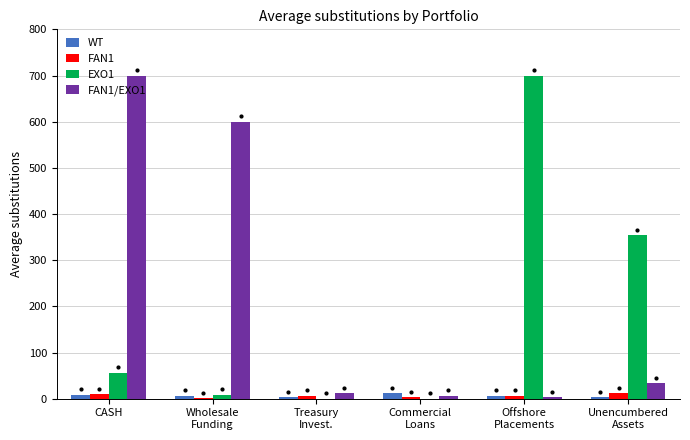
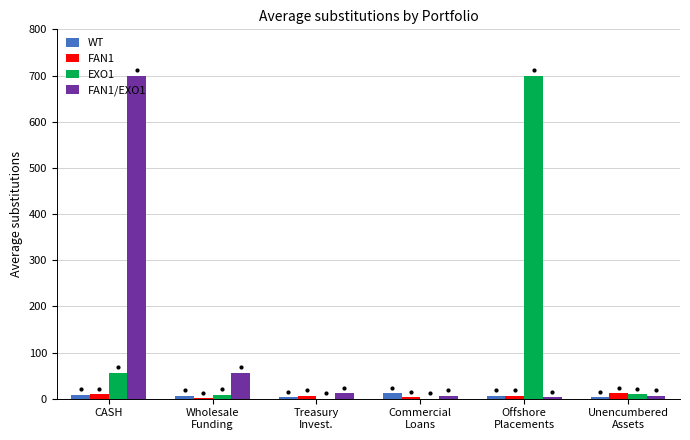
FAN1/EXO1, Wholesale Funding: 600 -> 60
EXO1, Unencumbered Assets: 350 -> 10
FAN1/EXO1, Unencumbered Assets: 30 -> 10
